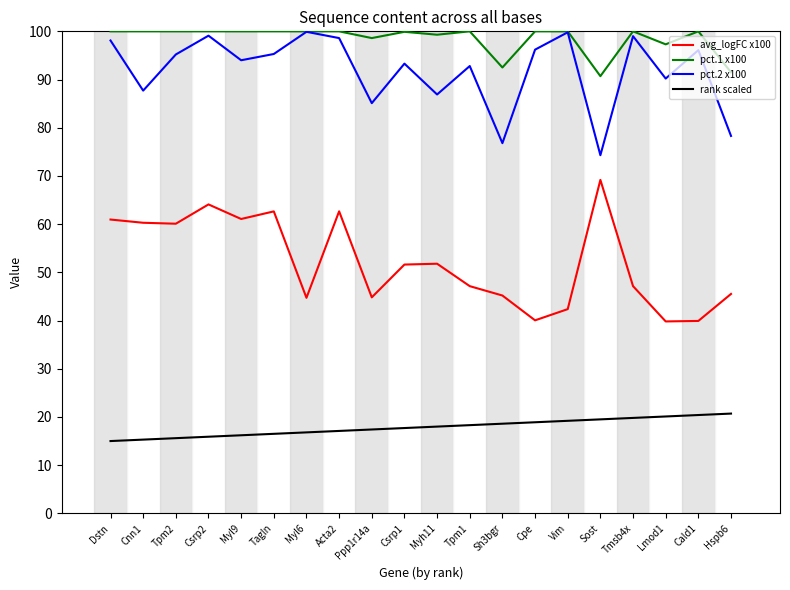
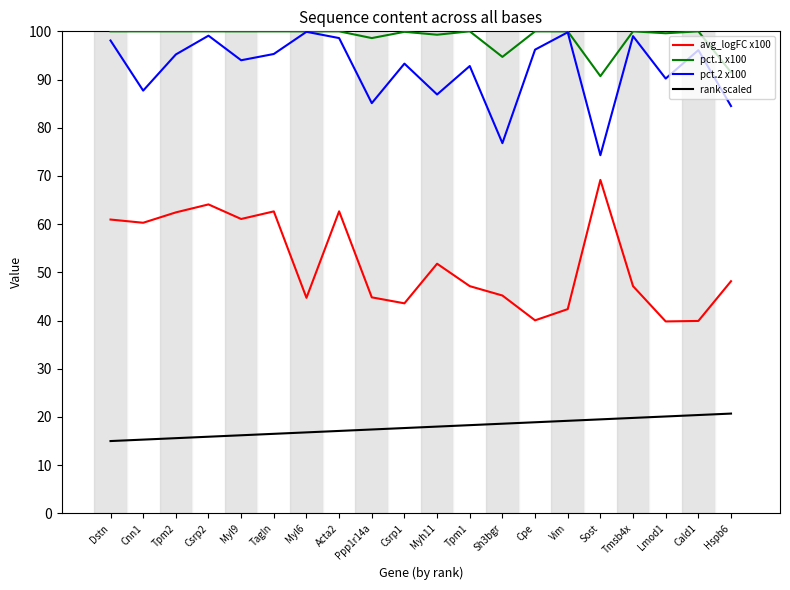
avg_logFC x100, Tpm2: 60 -> 62
avg_logFC x100, Csrp1: 52 -> 44
pct.1 x100, Sh3bgr: 93 -> 95
pct.1 x100, Lmod1: 97 -> 100
avg_logFC x100, Hspb6: 46 -> 48
pct.2 x100, Hspb6: 78 -> 85
